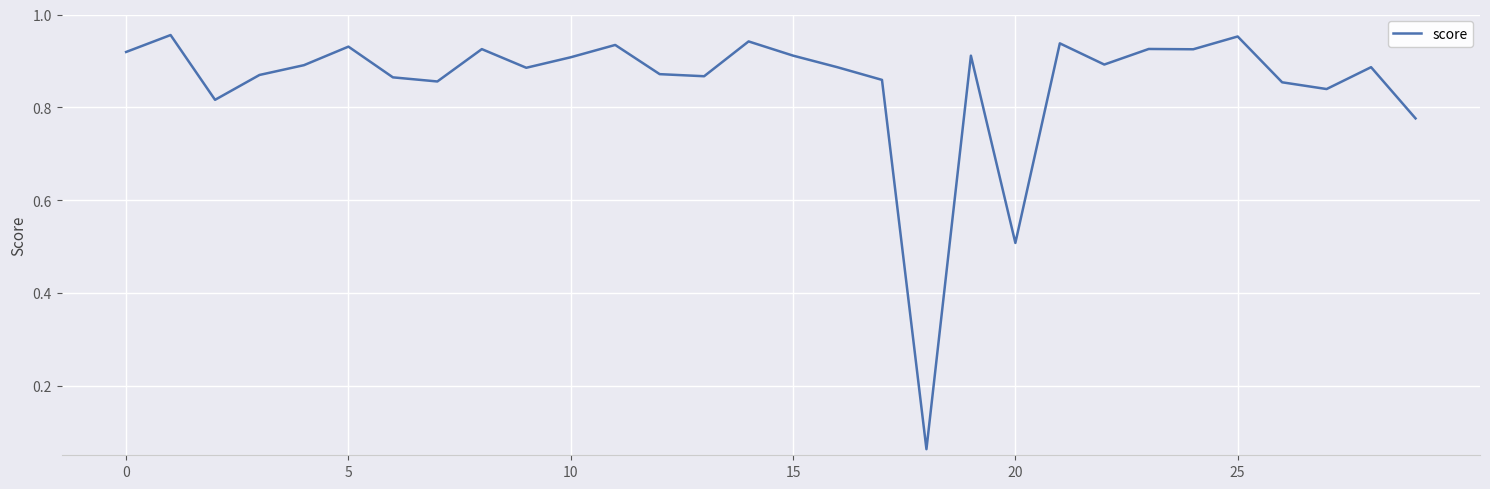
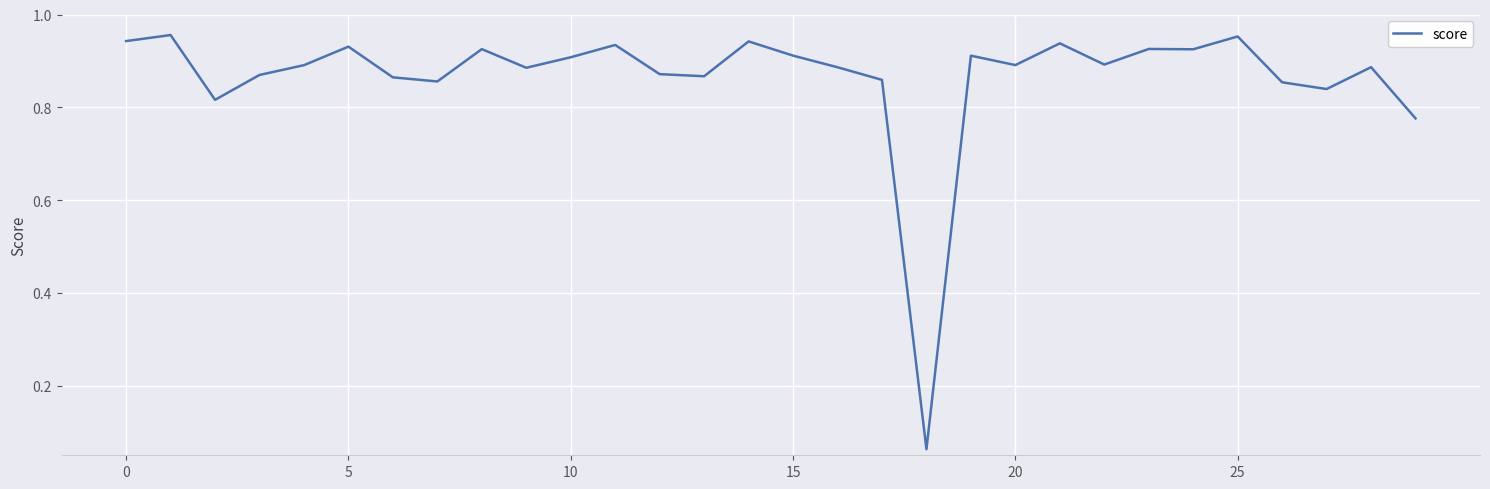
0: 0.92 -> 0.94
20: 0.51 -> 0.89
